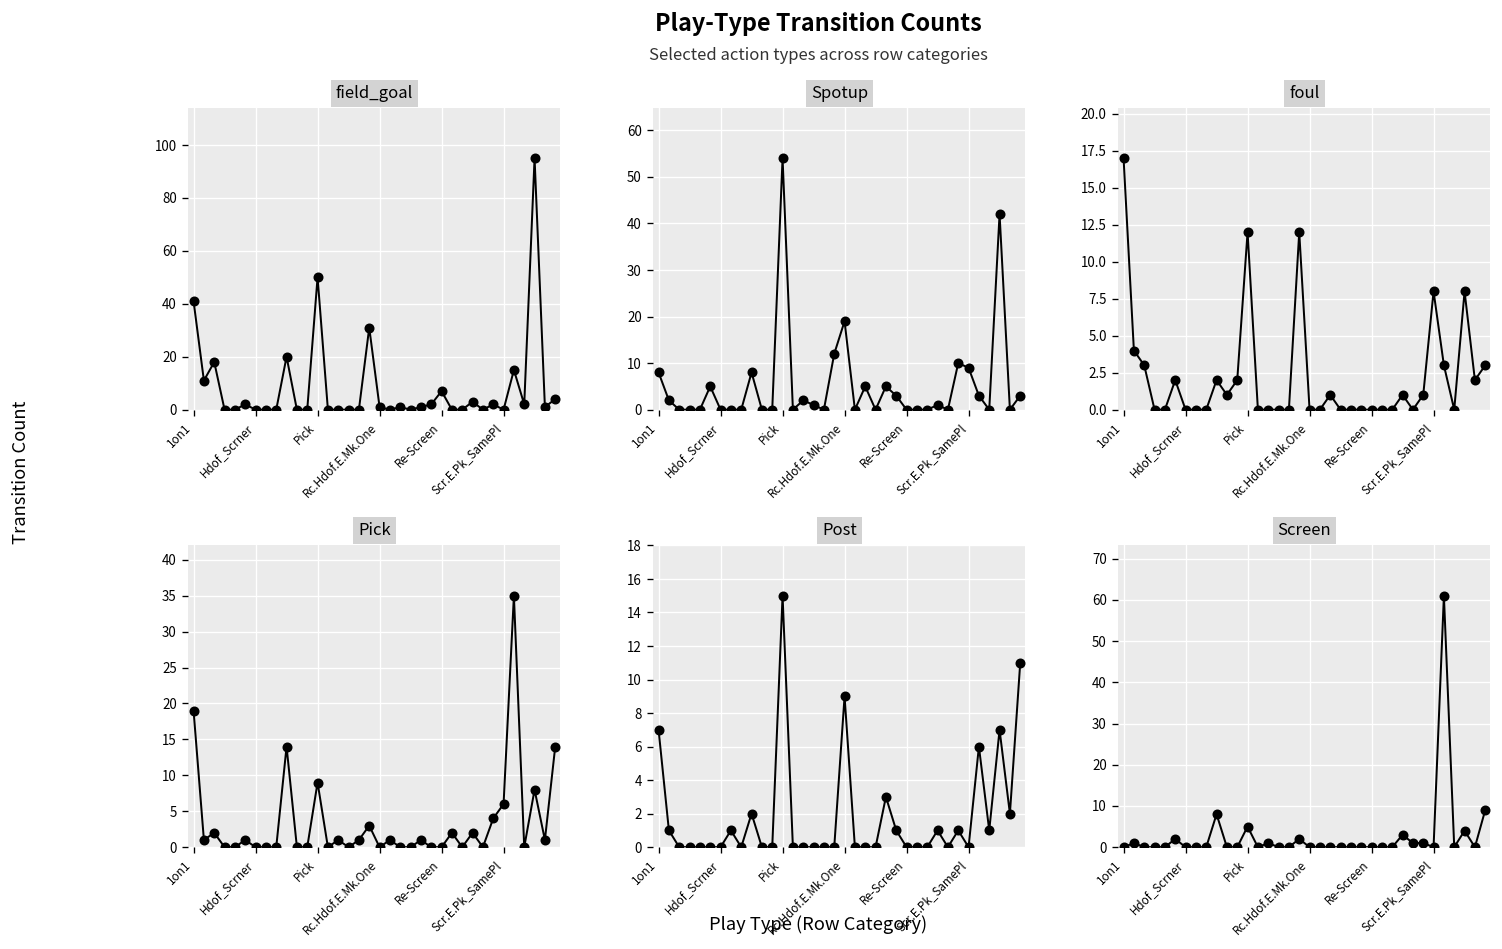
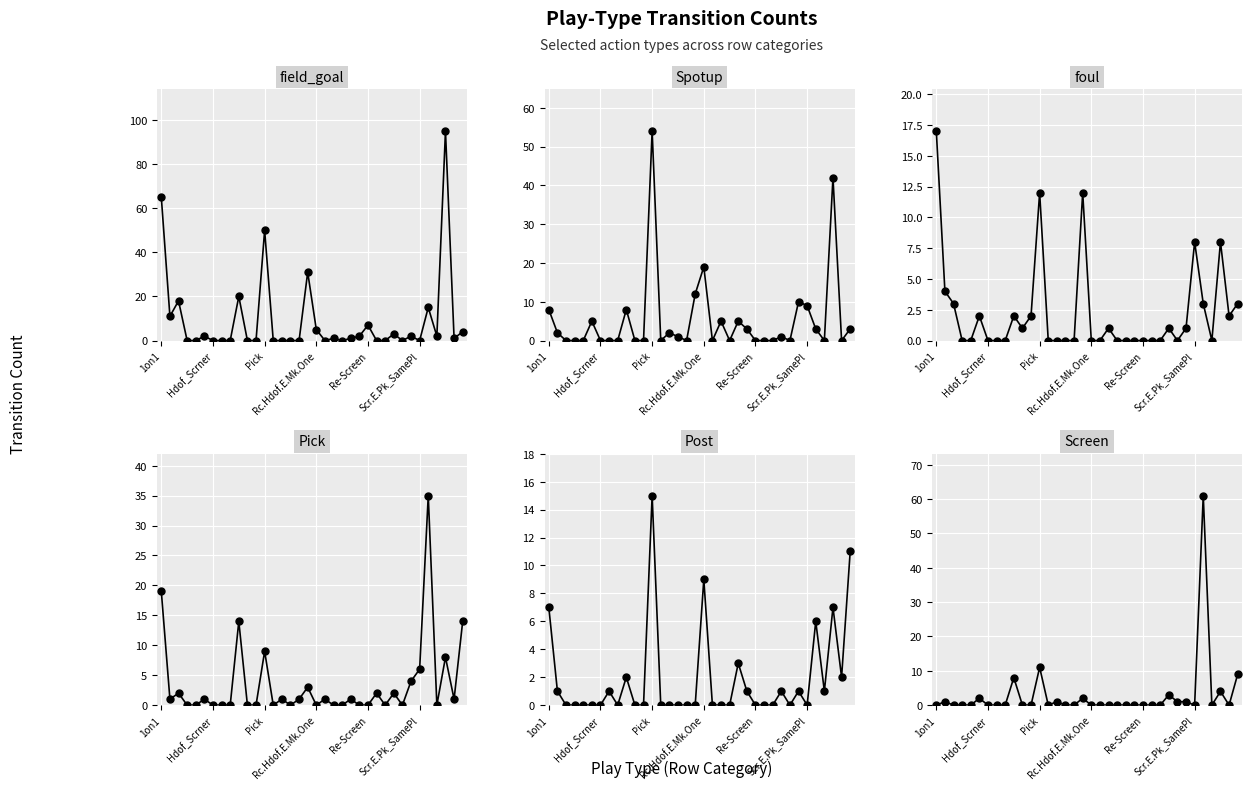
field_goal, 1on1: 41 -> 65
field_goal, Rc.Hdof.E.Mk.One: 1 -> 5
Screen, Pick: 5 -> 11
